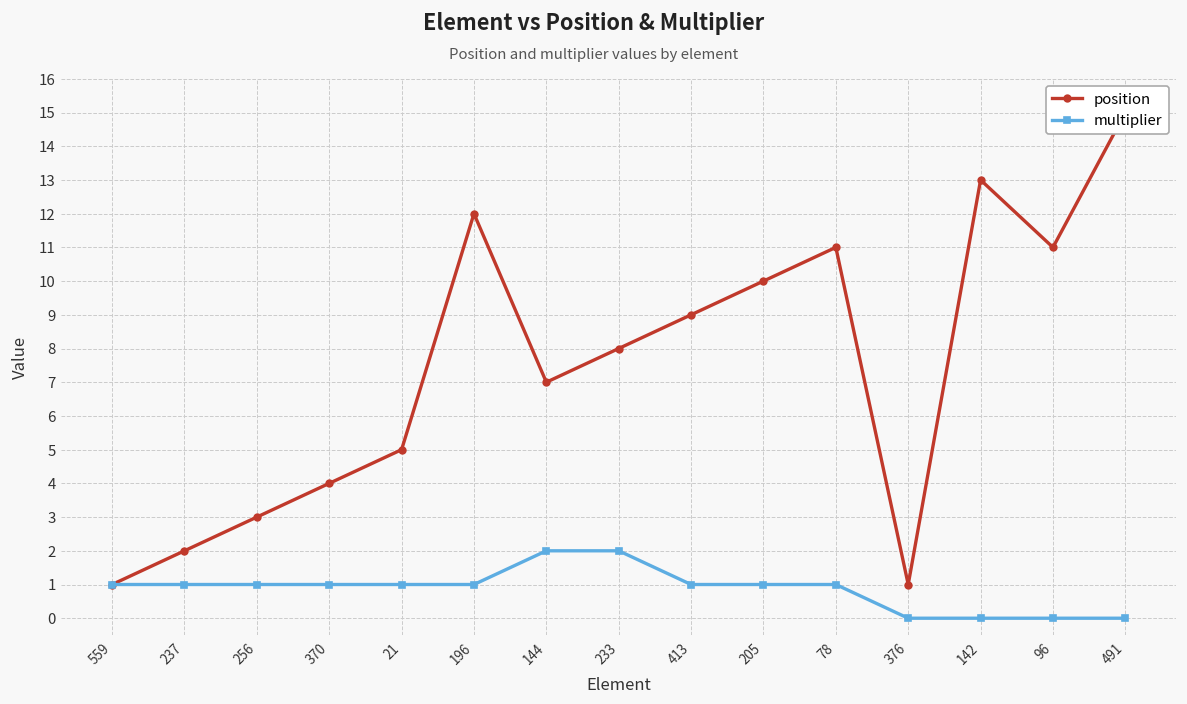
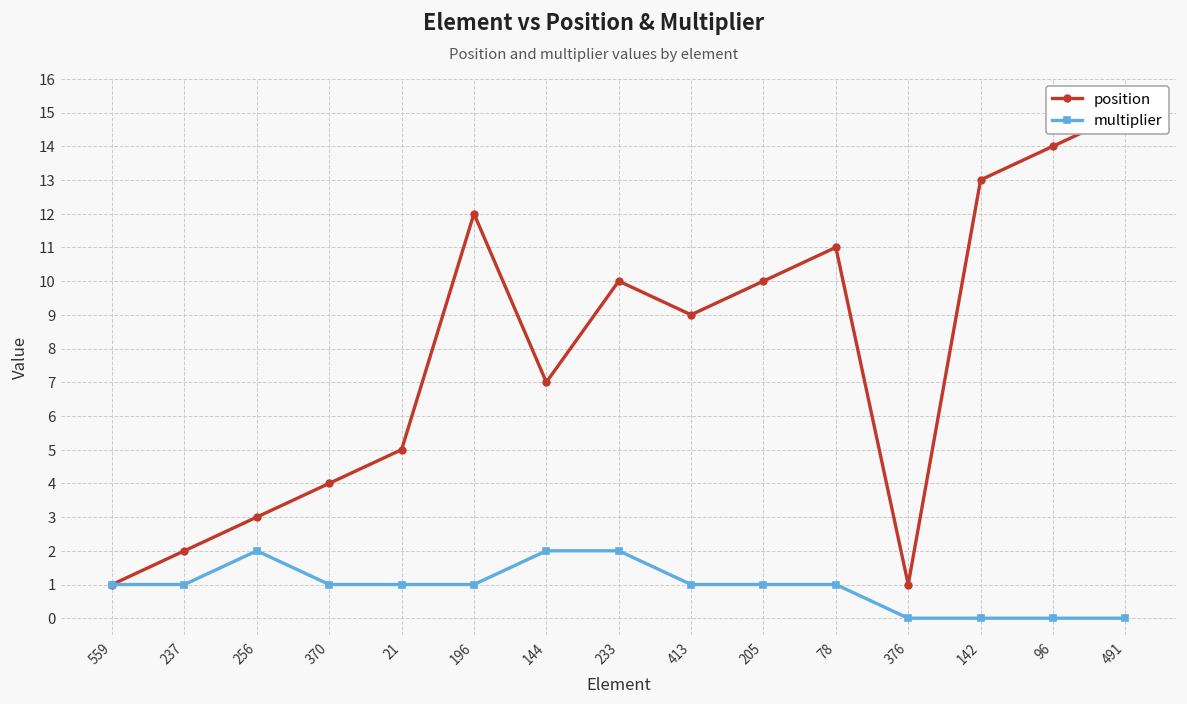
multiplier, 256: 1 -> 2
position, 233: 8 -> 10
position, 96: 11 -> 14
